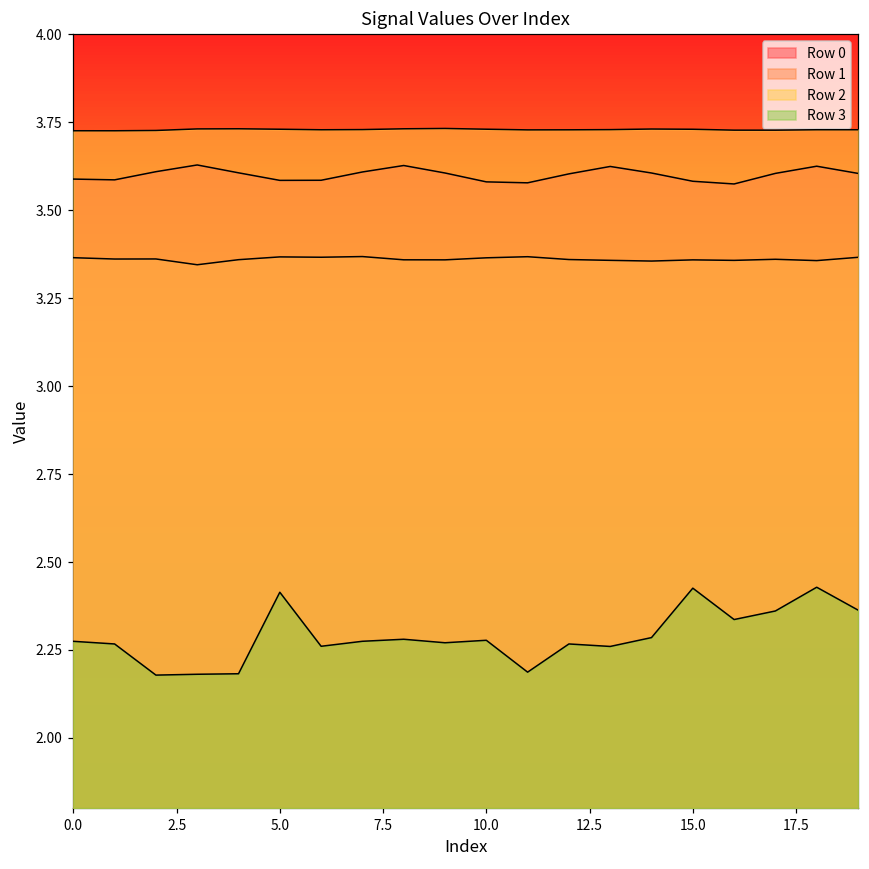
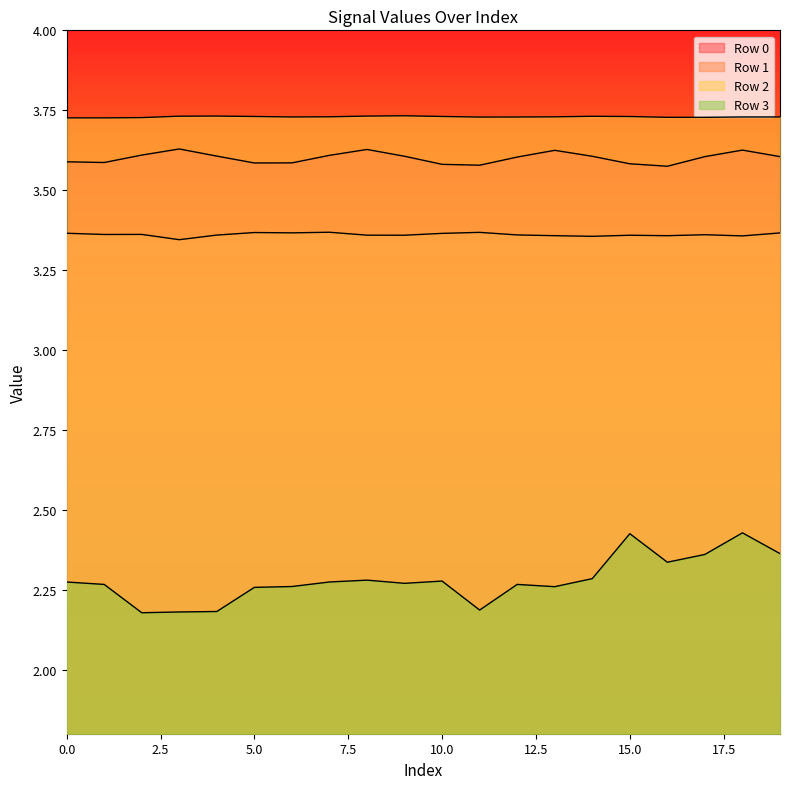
Row 3, 5.0: 2.41 -> 2.26
